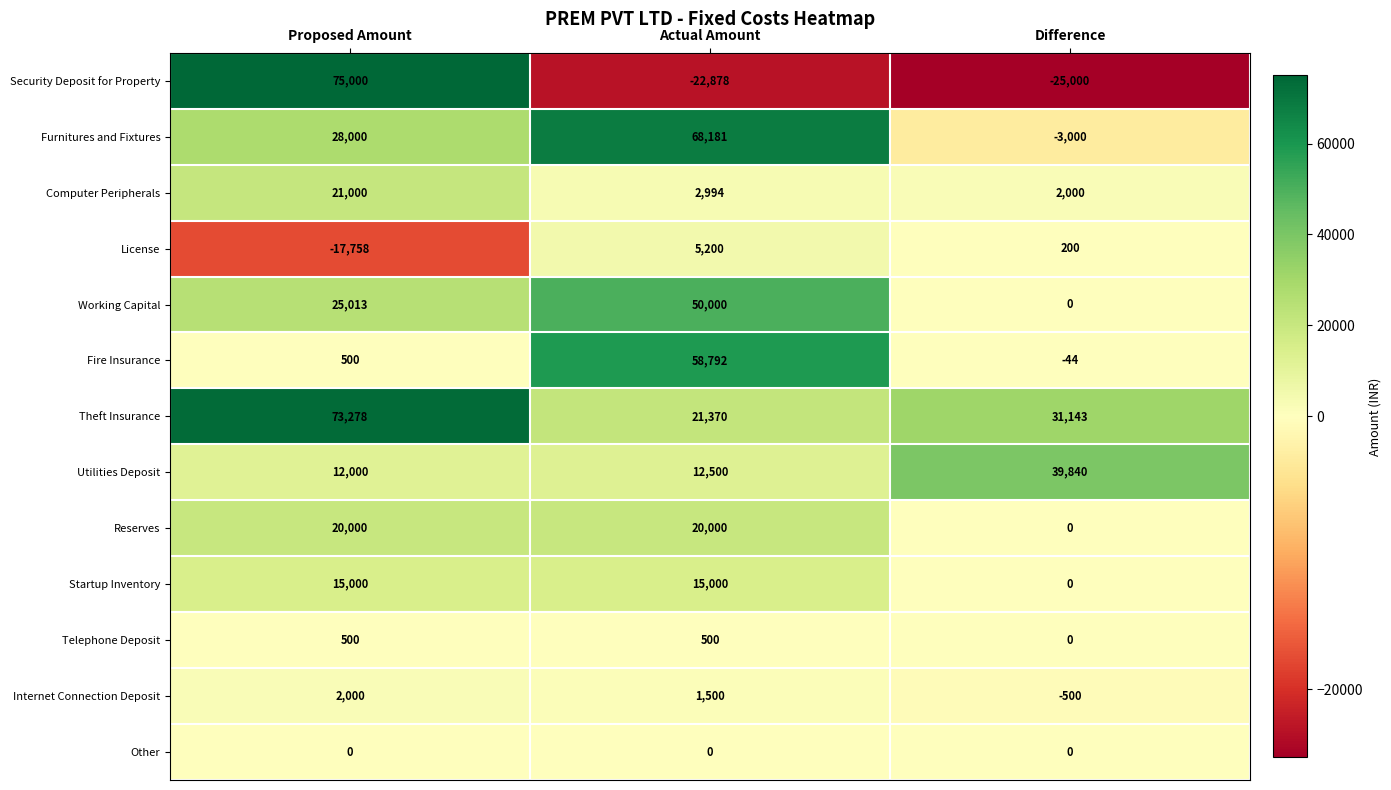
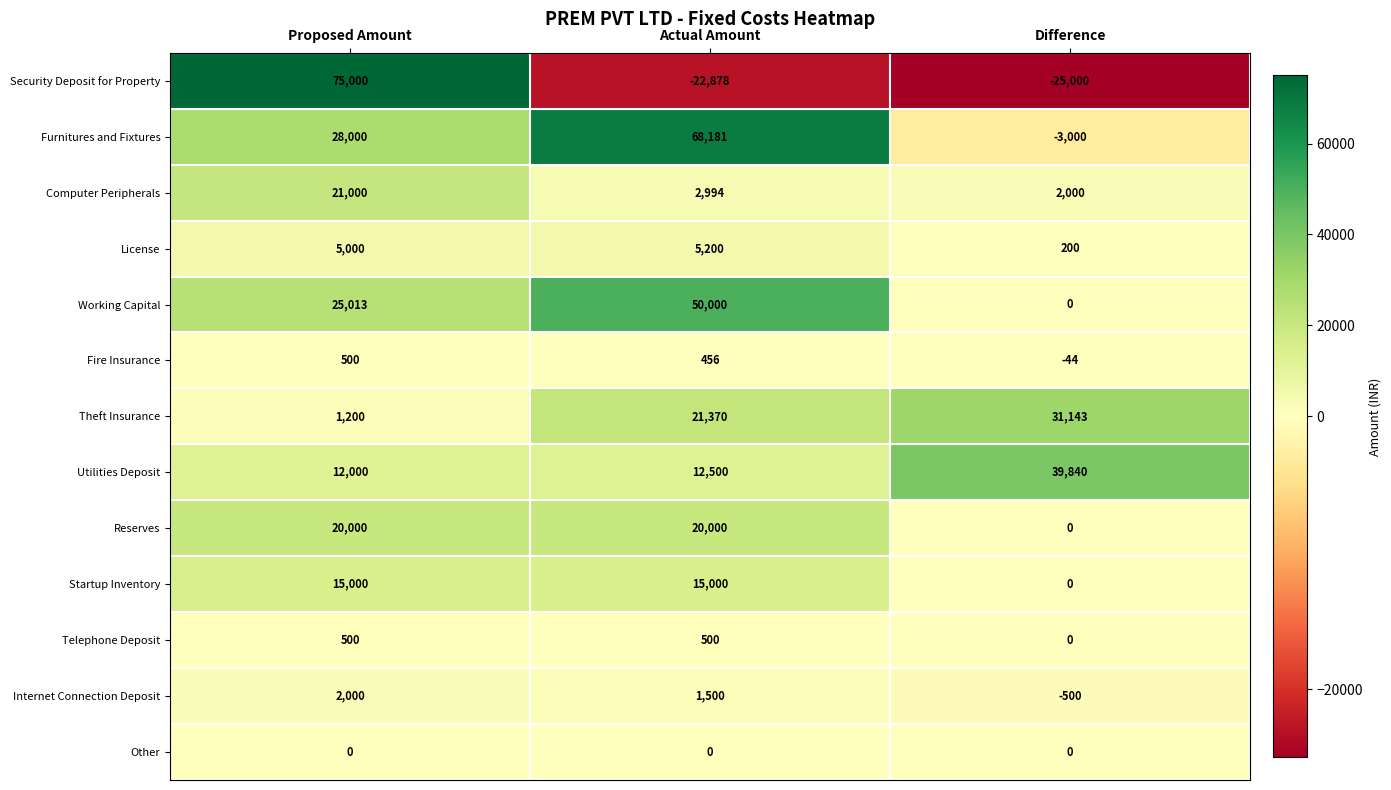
License, Proposed Amount: -17,758 -> 5,000
Fire Insurance, Actual Amount: 58,792 -> 456
Theft Insurance, Proposed Amount: 73,278 -> 1,200
